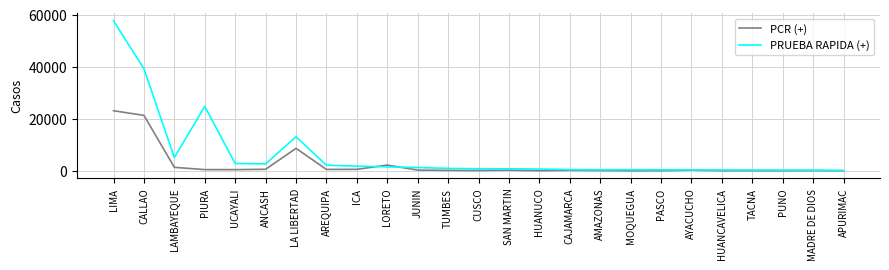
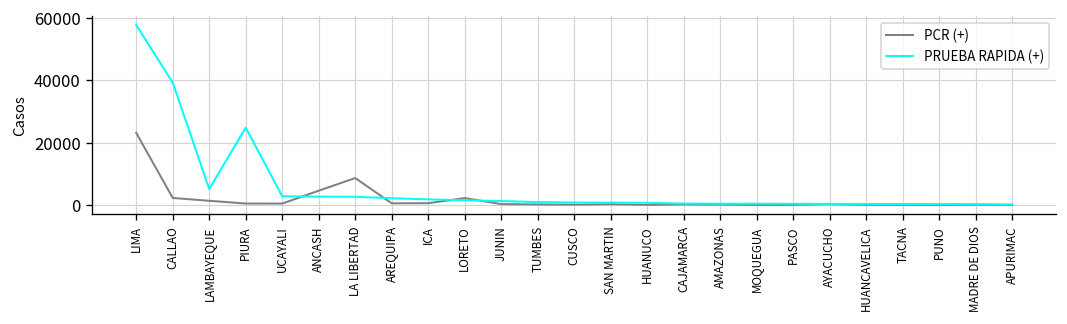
PCR (+), CALLAO: 21000 -> 2000
PCR (+), ANCASH: 1000 -> 5000
PRUEBA RAPIDA (+), LA LIBERTAD: 13000 -> 3000
